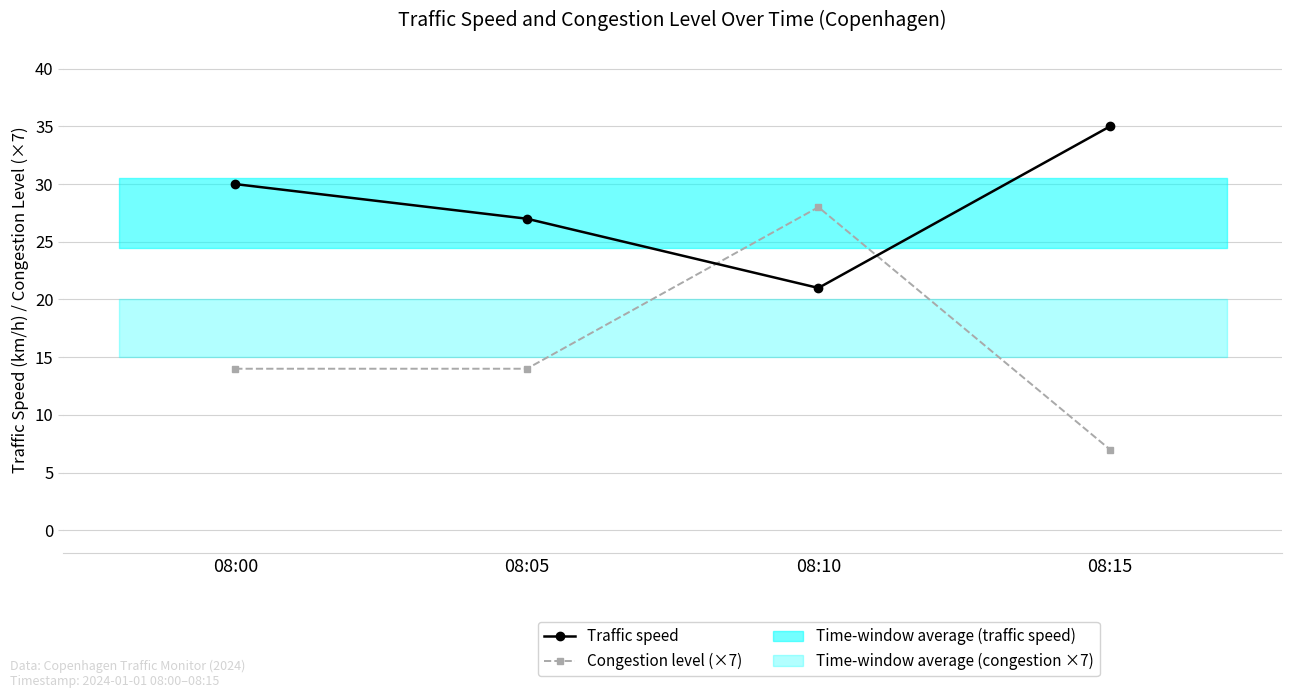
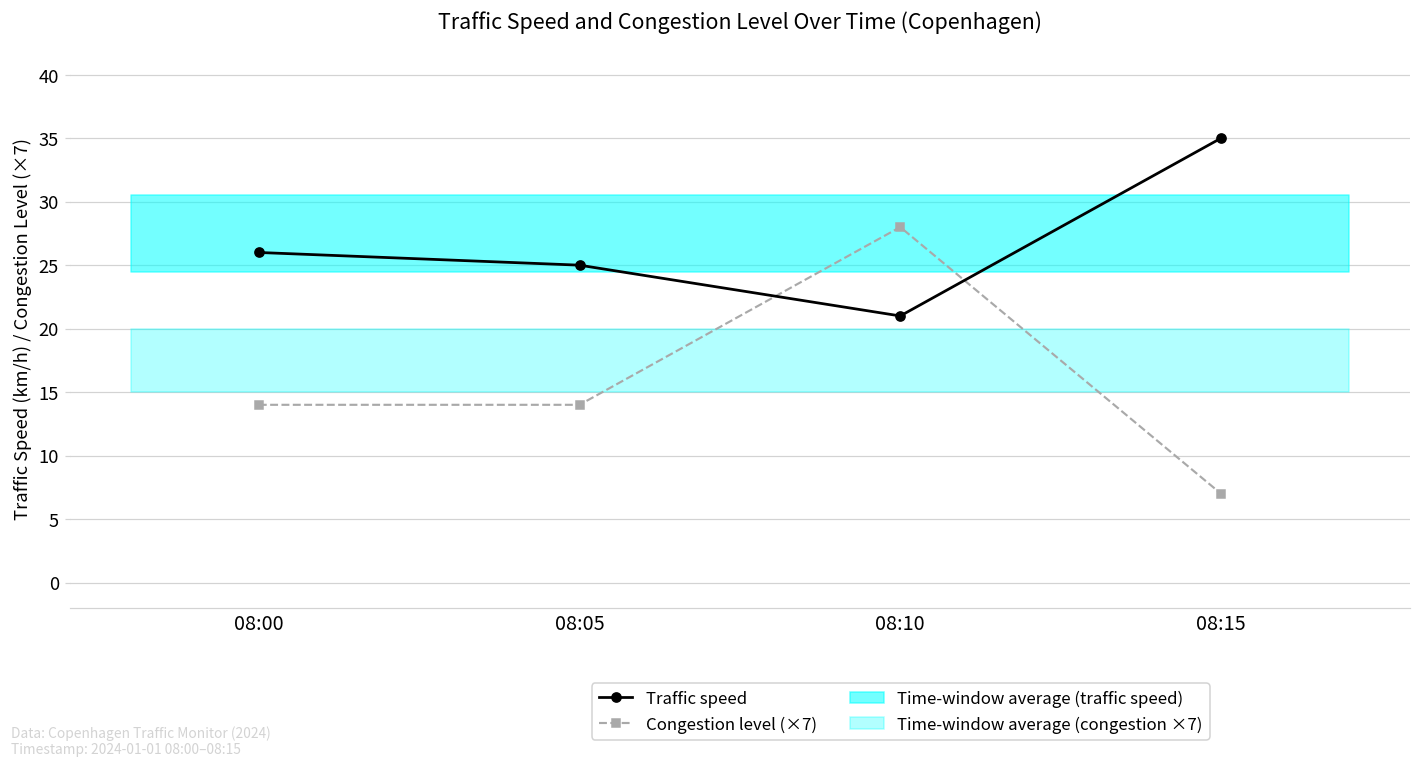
Traffic speed, 08:00: 30 -> 26
Traffic speed, 08:05: 27 -> 25
